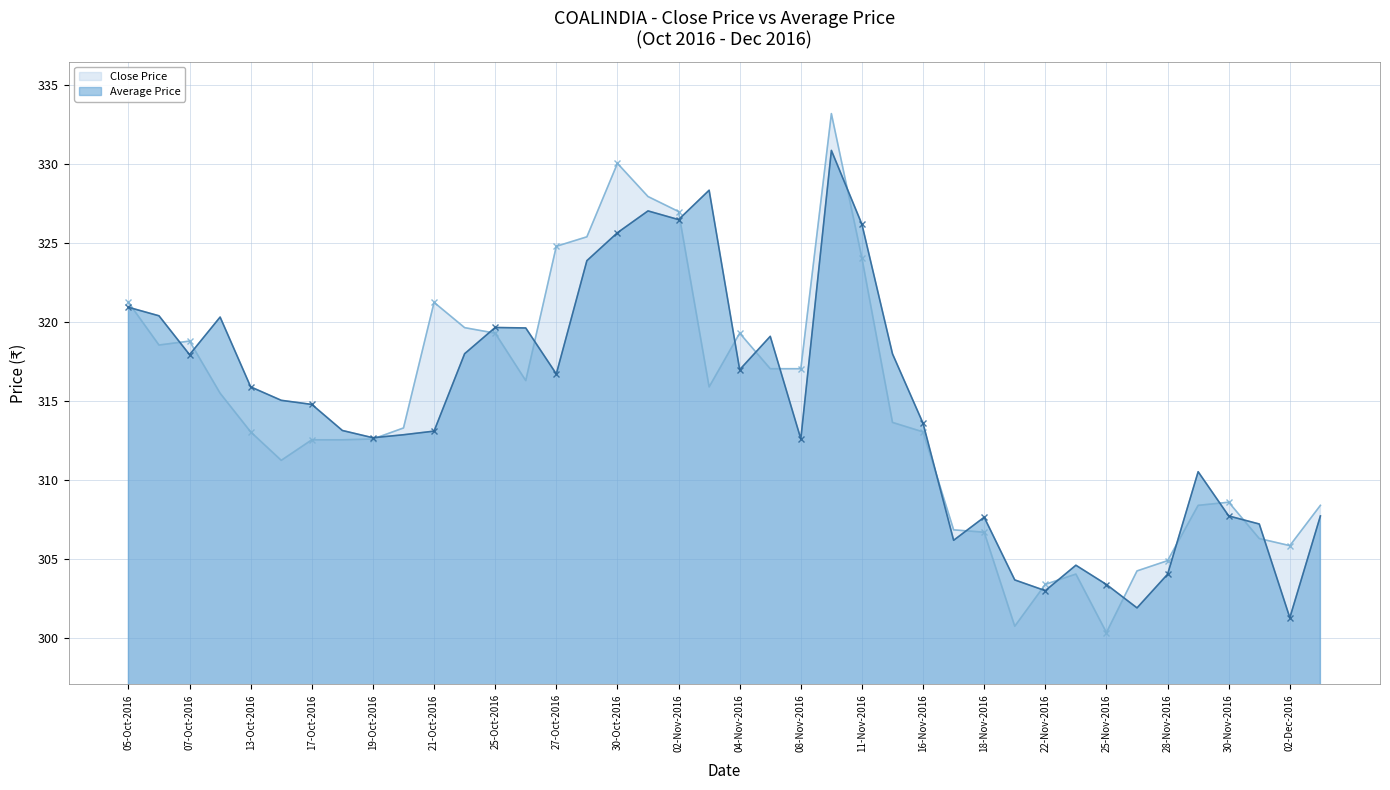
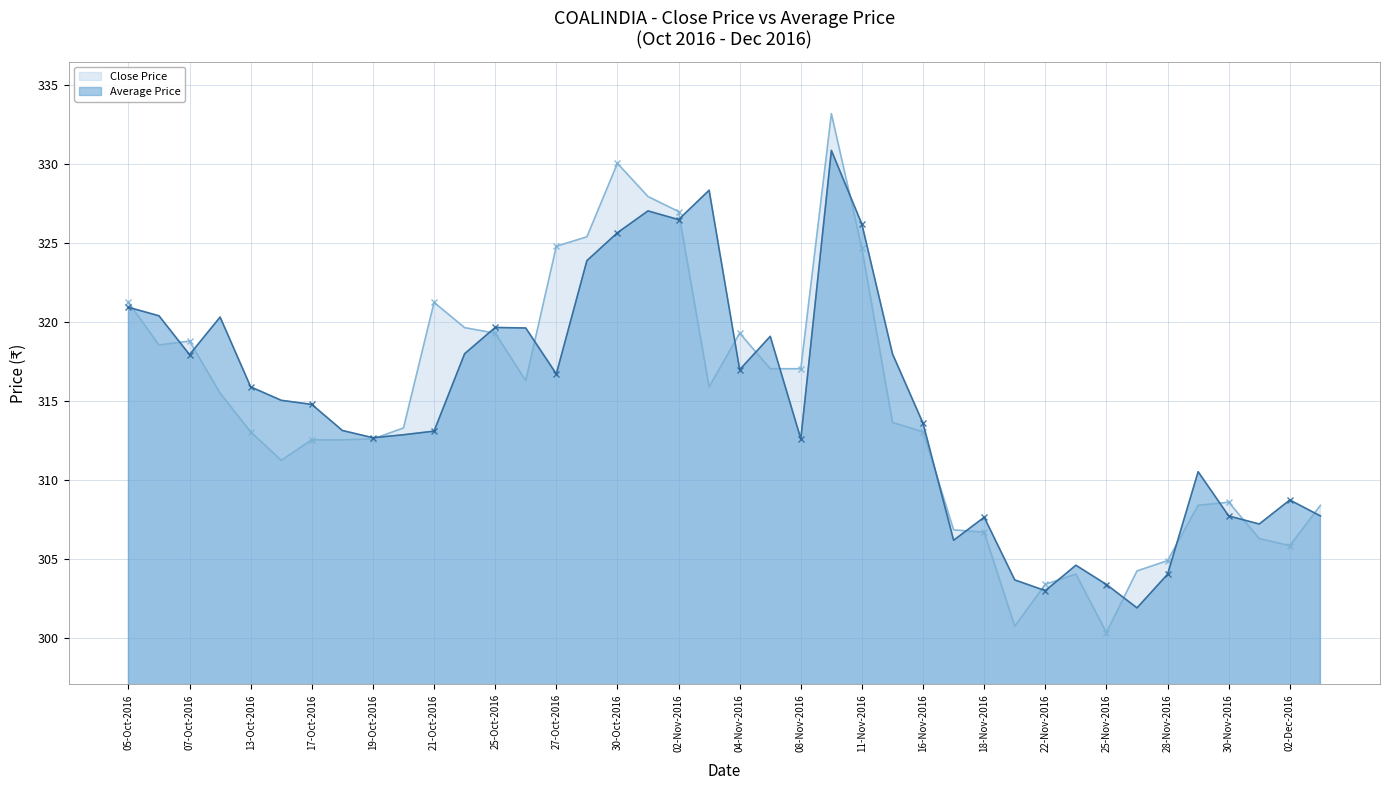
Close Price, 11-Nov-2016: 324.1 -> 324.7
Average Price, 02-Dec-2016: 301.3 -> 308.7
